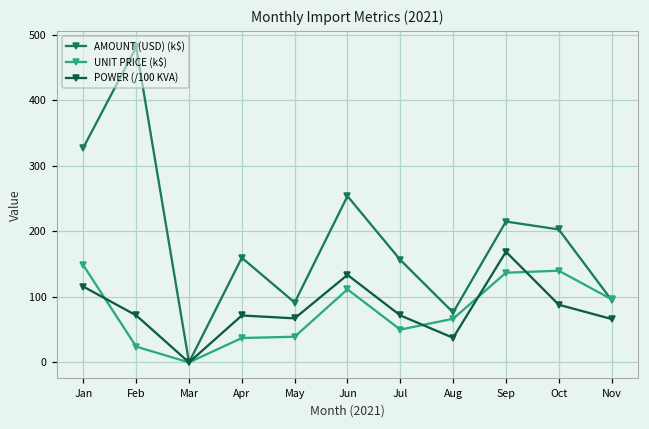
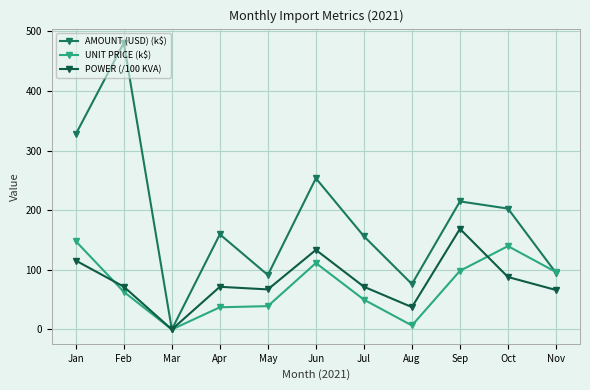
UNIT PRICE (k$), Feb: 20 -> 60
UNIT PRICE (k$), Aug: 70 -> 10
UNIT PRICE (k$), Sep: 140 -> 100
